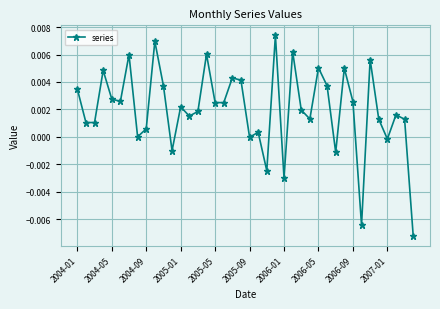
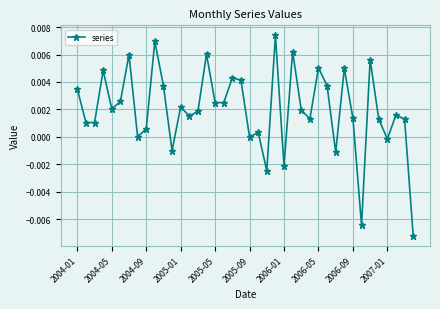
2004-05: 0.0028 -> 0.0020
2006-01: -0.0030 -> -0.0021
2006-09: 0.0026 -> 0.0013
